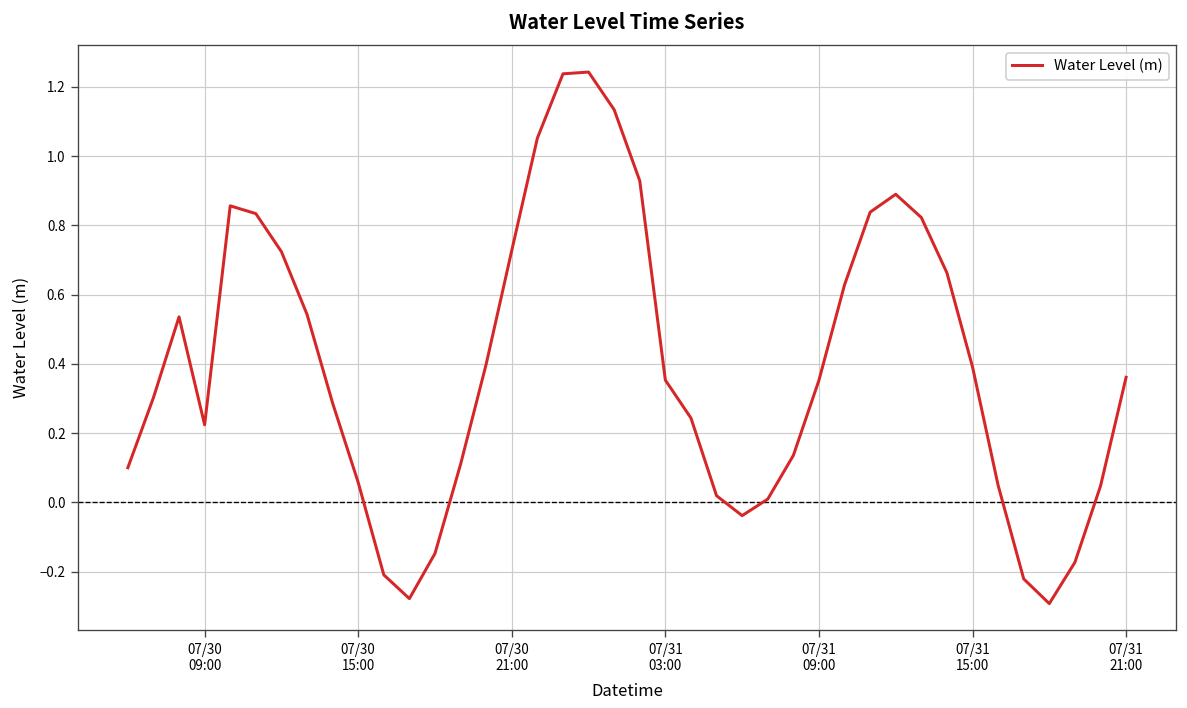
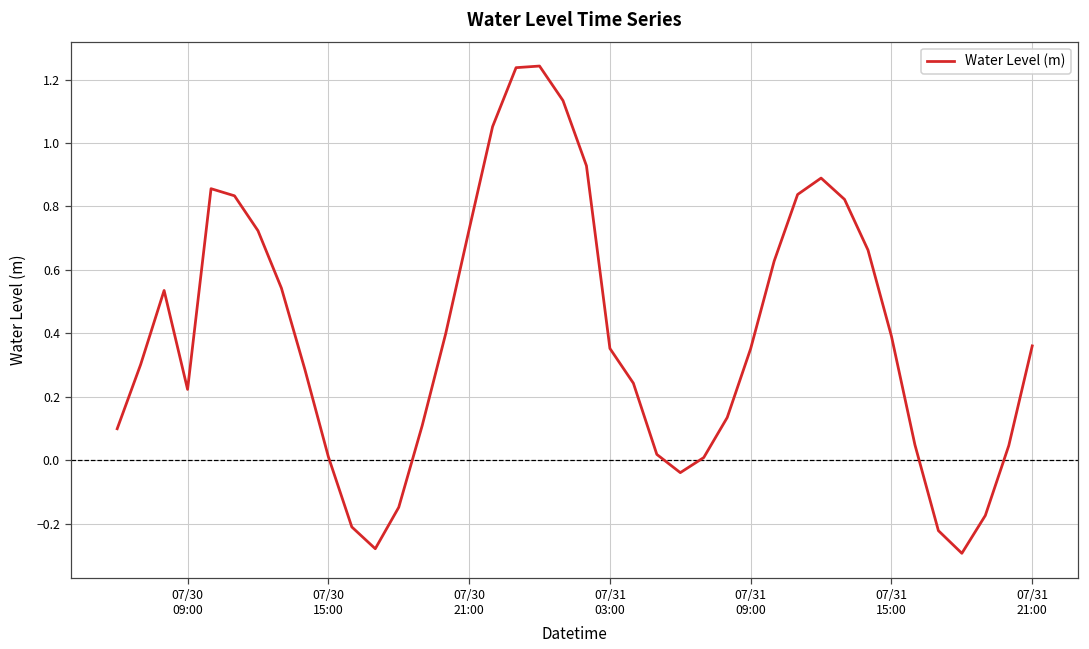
07/30 15:00: 0.06 -> 0.01
